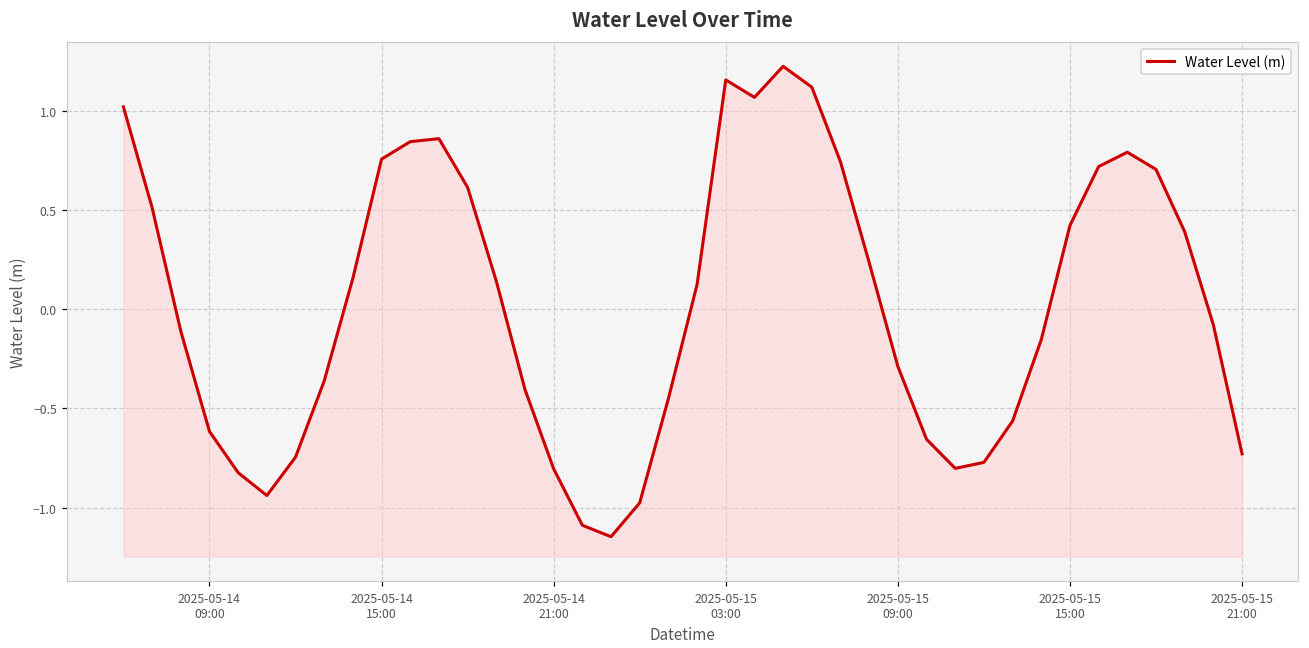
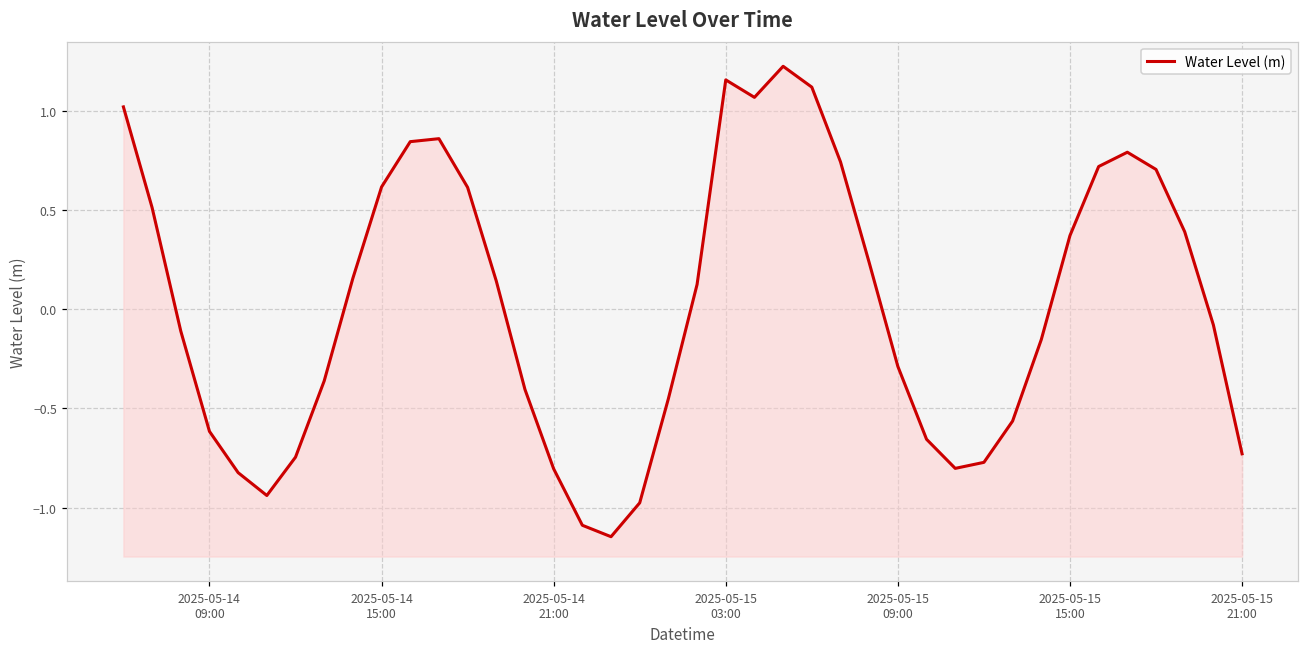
2025-05-14 15:00: 0.76 -> 0.62
2025-05-15 15:00: 0.42 -> 0.37
